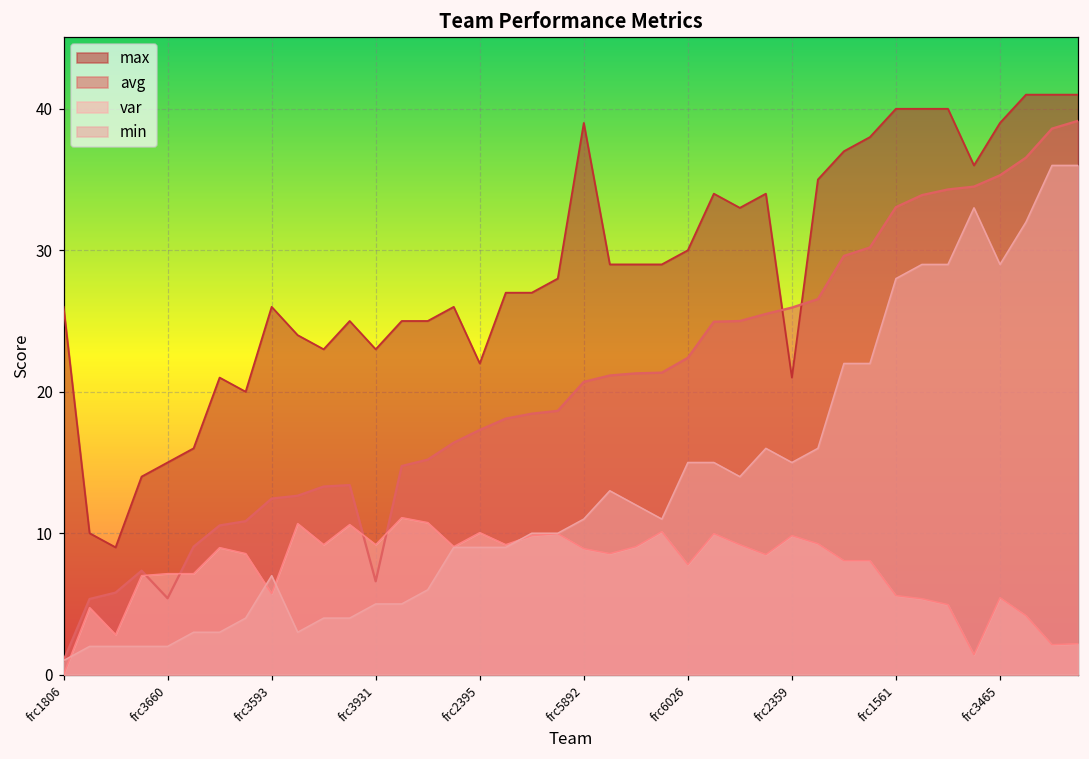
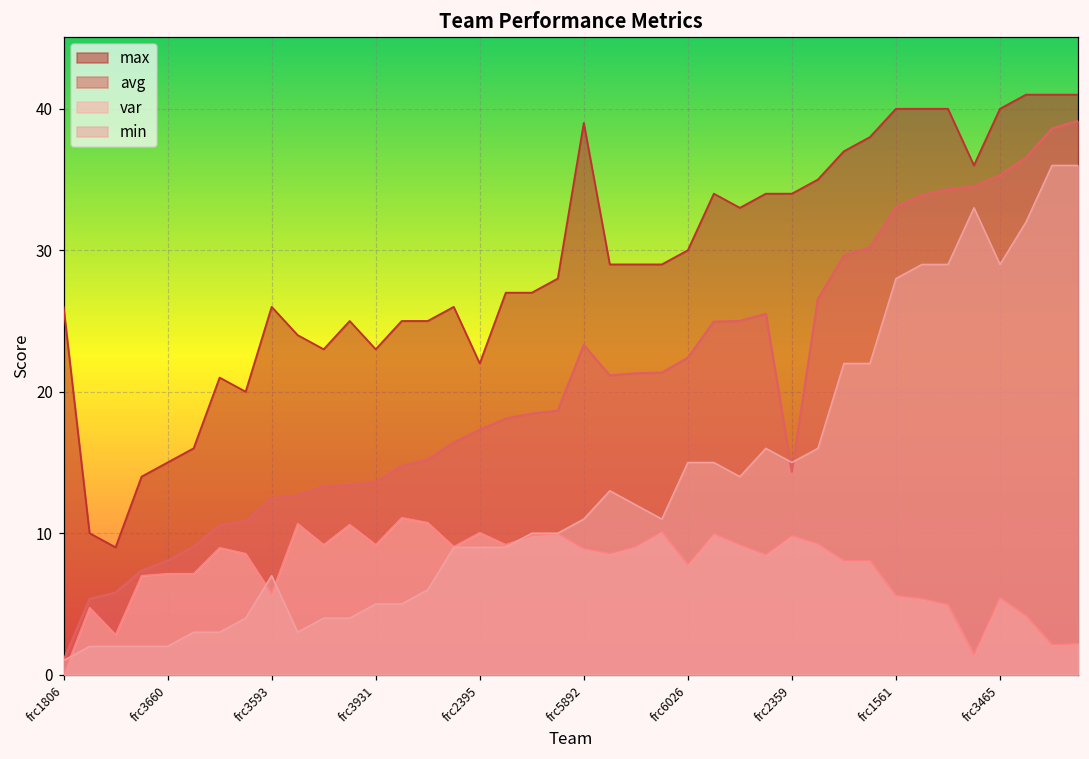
avg, frc3660: 5.4 -> 8.1
avg, frc3931: 6.6 -> 13.6
avg, frc5892: 20.7 -> 23.3
max, frc2359: 21 -> 34
avg, frc2359: 26.0 -> 14.4
max, frc3465: 39 -> 40
